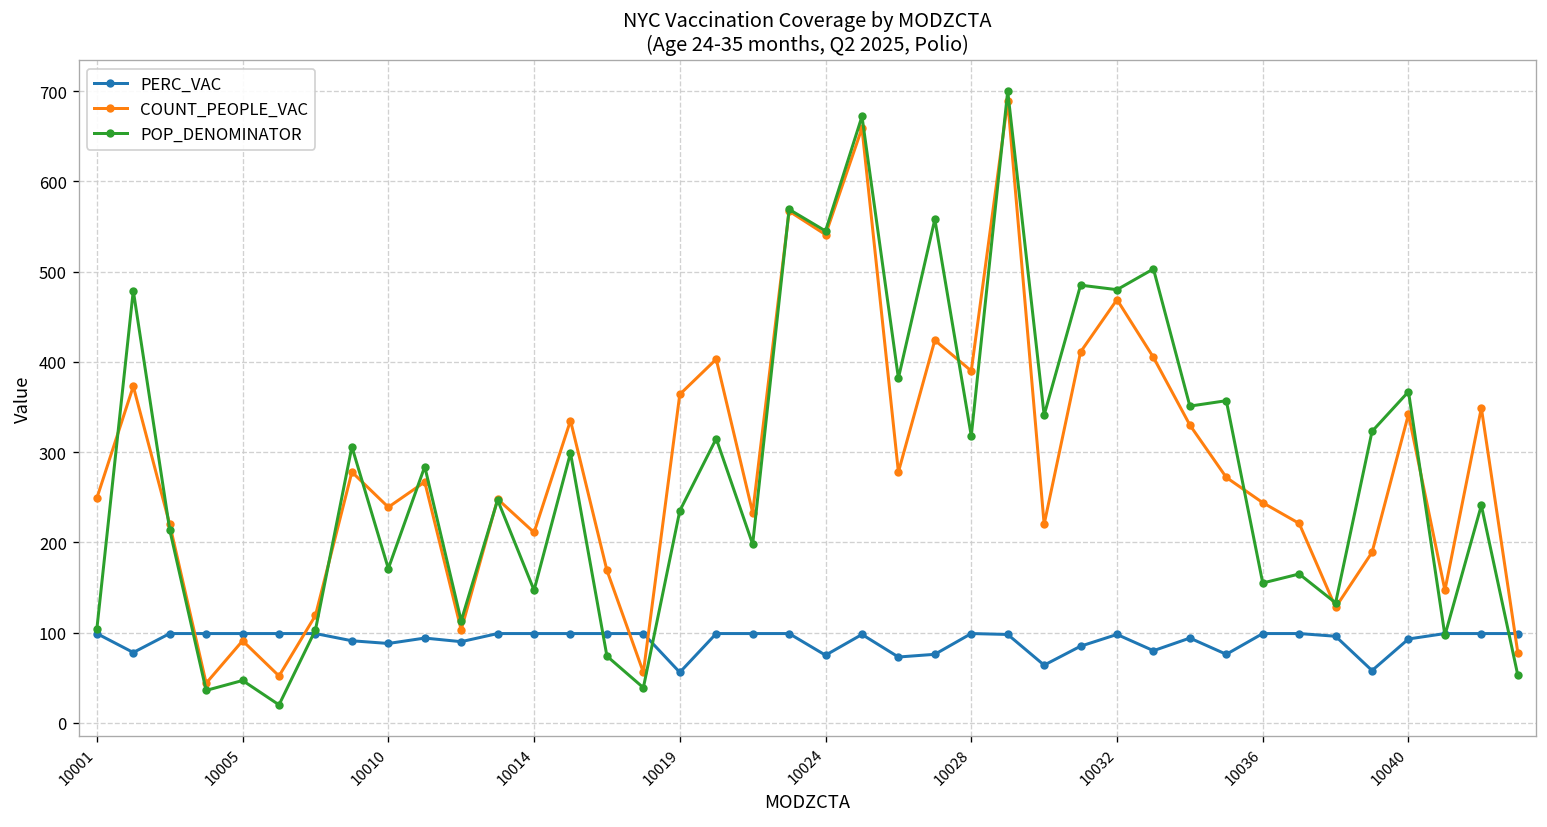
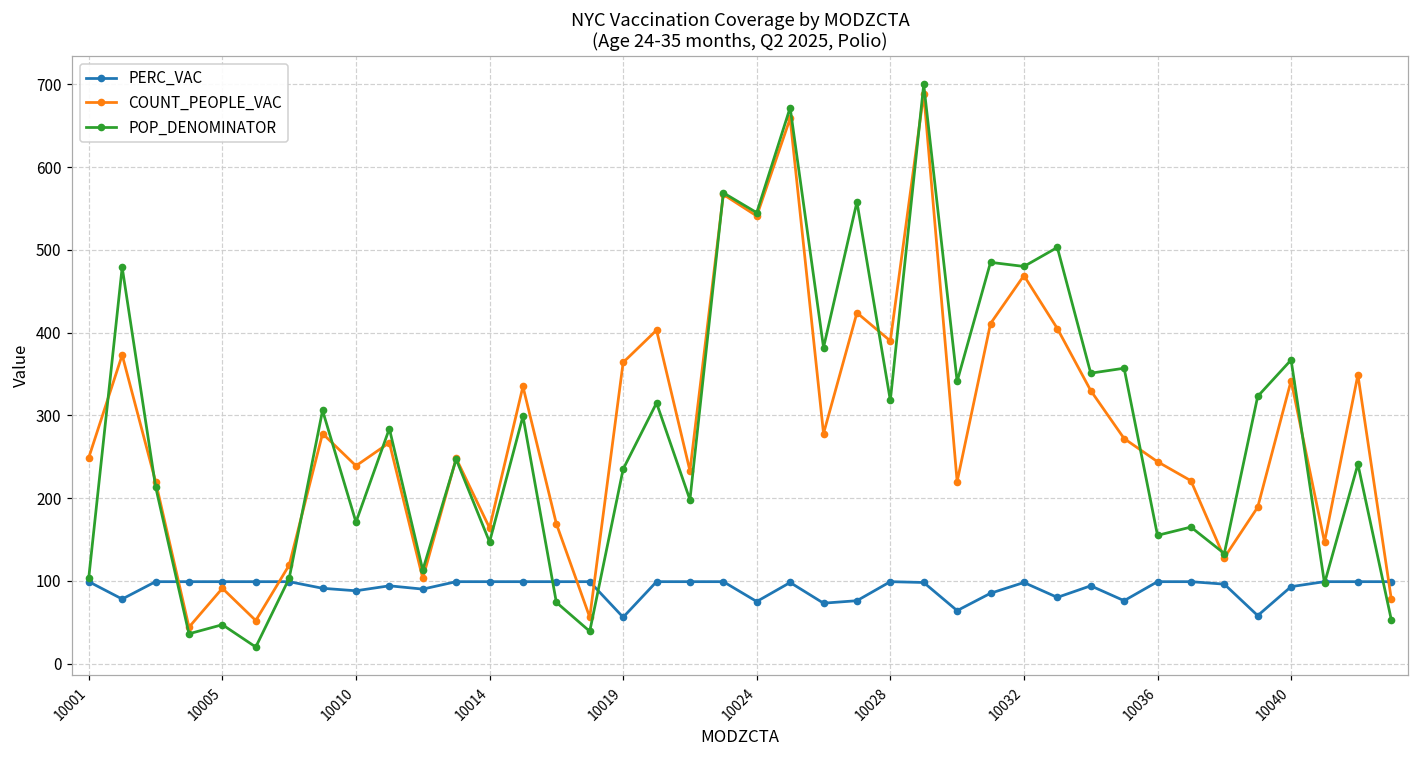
COUNT_PEOPLE_VAC, 10014: 210 -> 160
